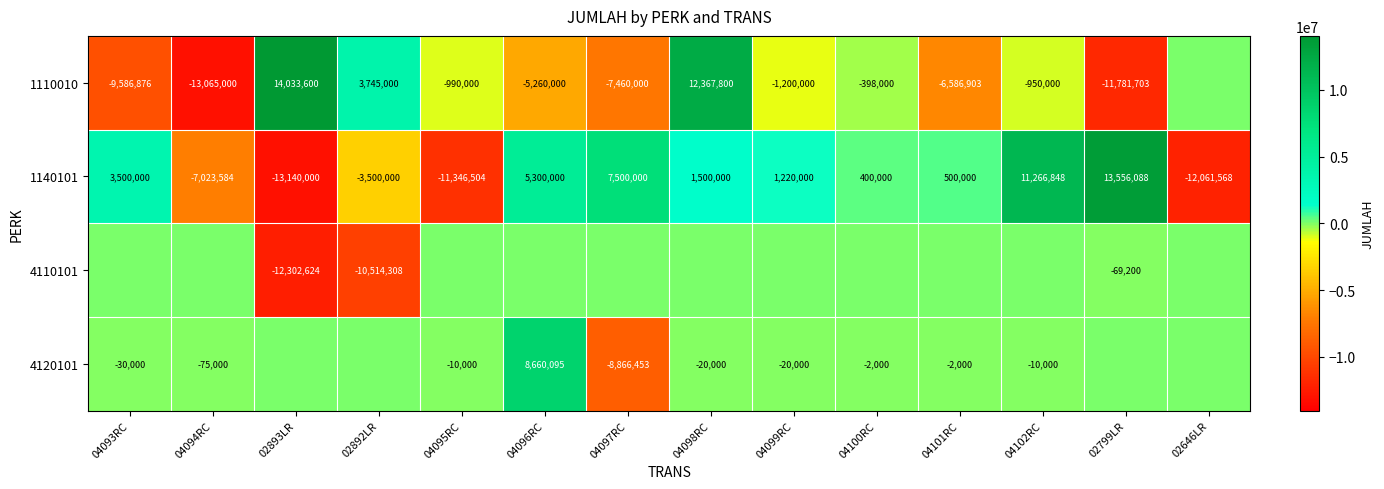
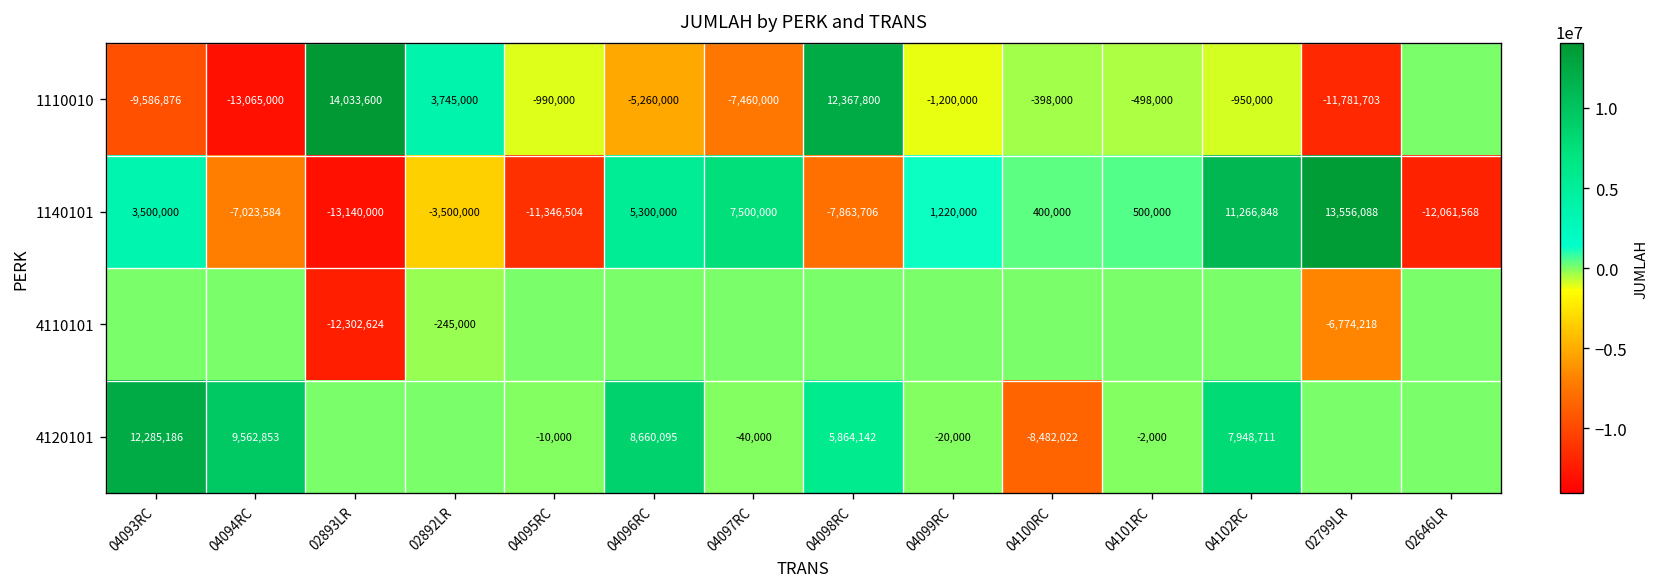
1110010, 04101RC: -6,586,903 -> -498,000
1140101, 04098RC: 1,500,000 -> -7,863,706
4110101, 02892LR: -10,514,308 -> -245,000
4110101, 02799LR: -69,200 -> -6,774,218
4120101, 04093RC: -30,000 -> 12,285,186
4120101, 04094RC: -75,000 -> 9,562,853
4120101, 04097RC: -8,866,453 -> -40,000
4120101, 04098RC: -20,000 -> 5,864,142
4120101, 04100RC: -2,000 -> -8,482,022
4120101, 04102RC: -10,000 -> 7,948,711
